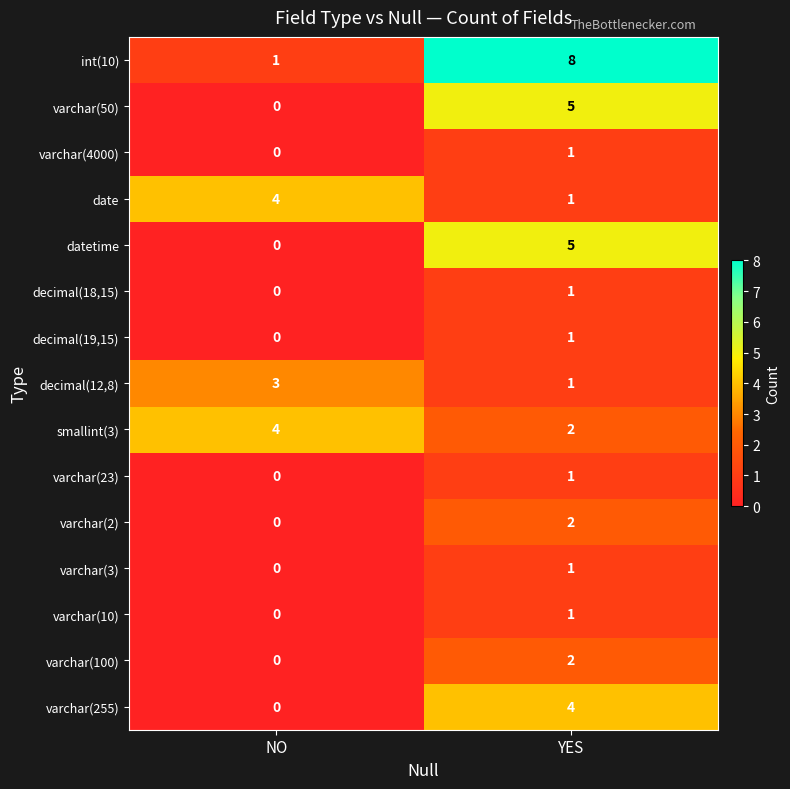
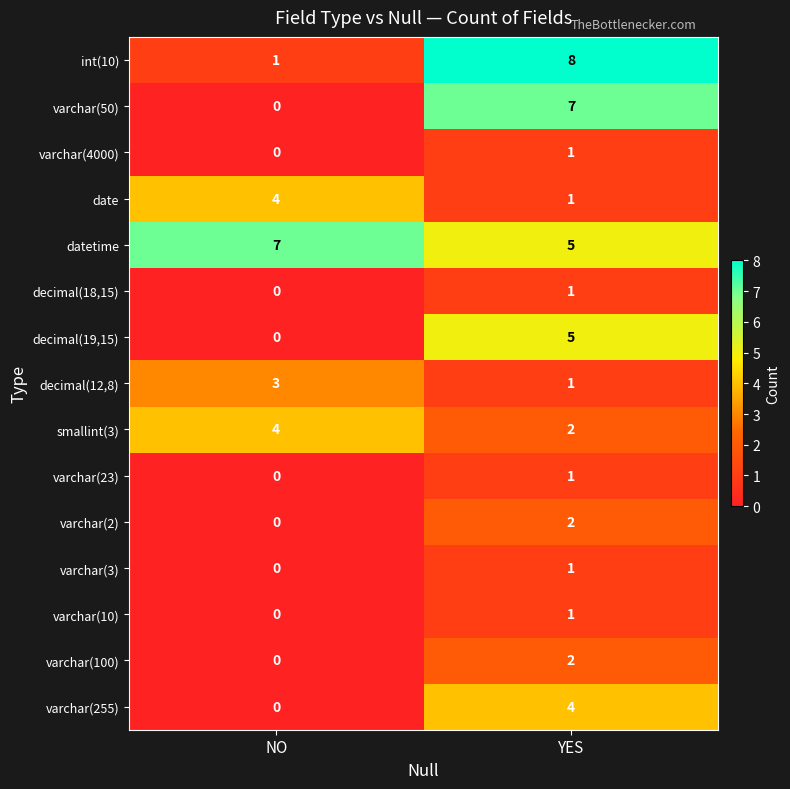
varchar(50), YES: 5 -> 7
datetime, NO: 0 -> 7
decimal(19,15), YES: 1 -> 5
